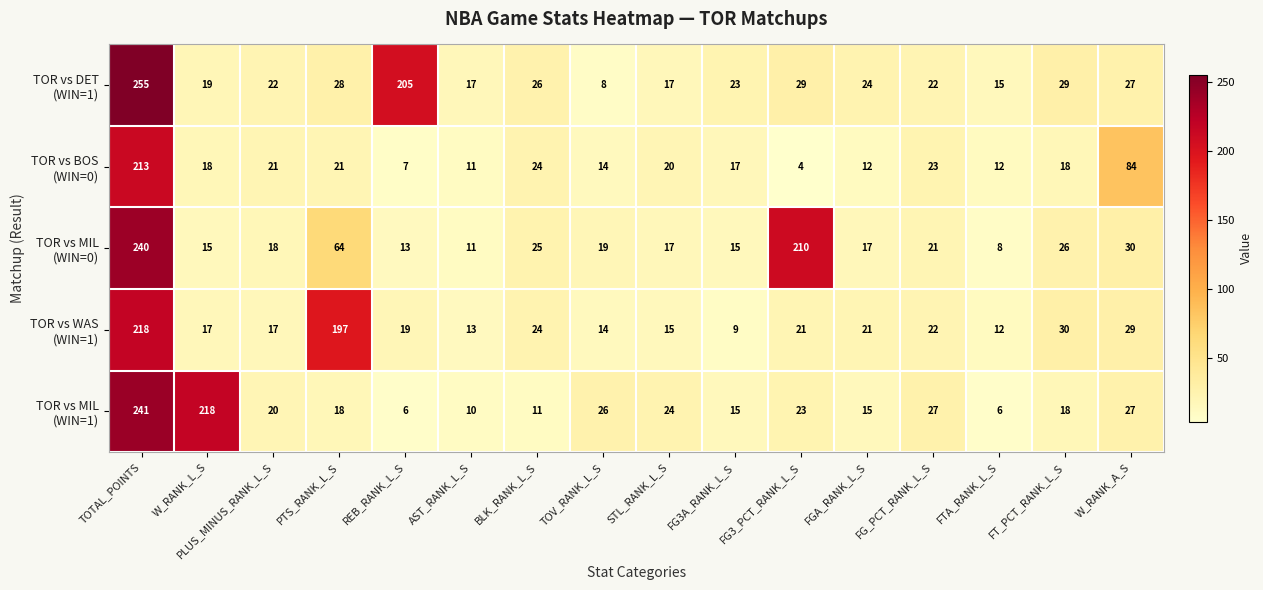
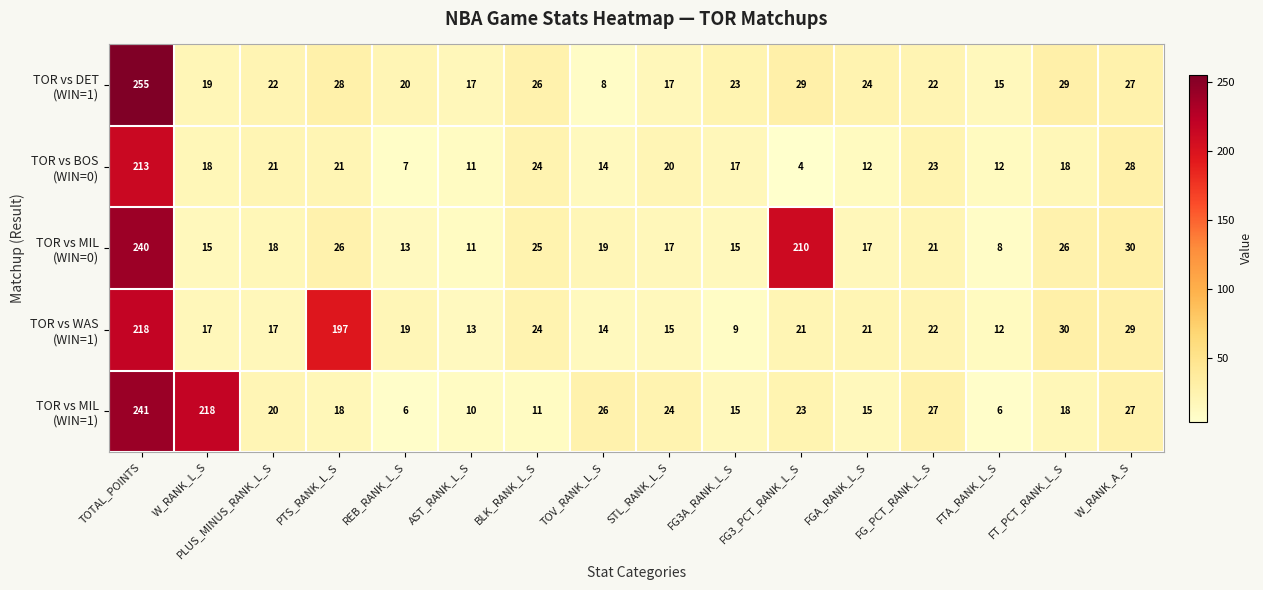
TOR vs DET (WIN=1), REB_RANK_L_S: 205 -> 20
TOR vs BOS (WIN=0), W_RANK_A_S: 84 -> 28
TOR vs MIL (WIN=0), PTS_RANK_L_S: 64 -> 26
